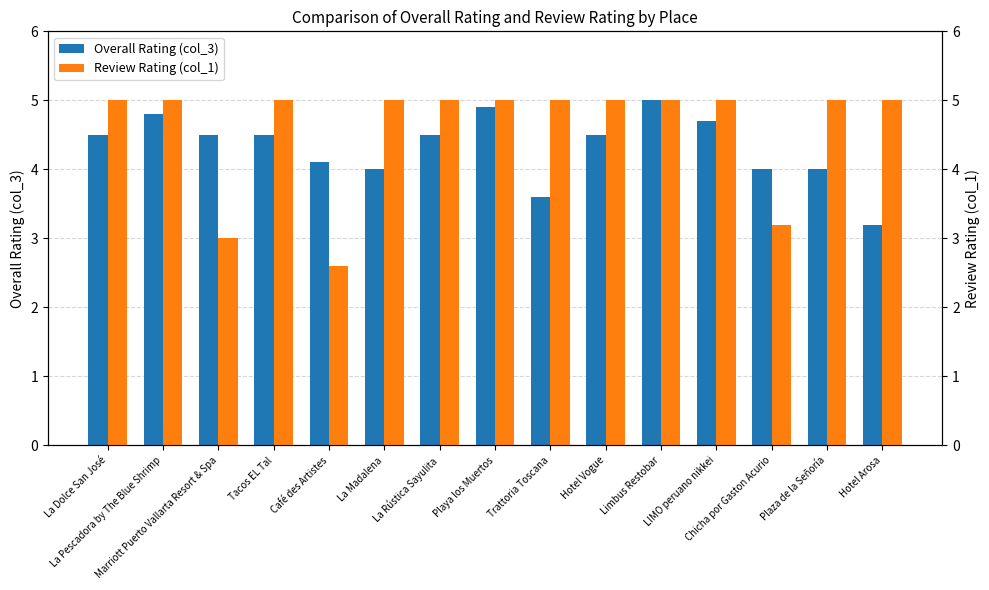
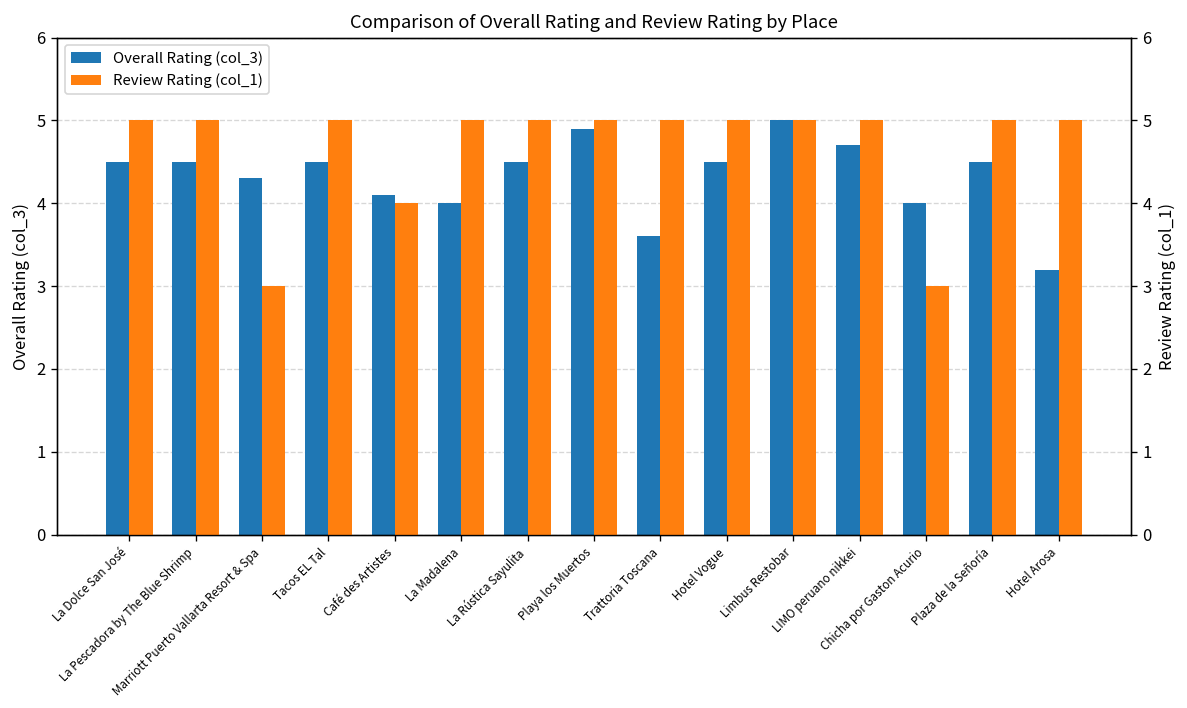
Overall Rating (col_3), La Pescadora by The Blue Shrimp: 4.8 -> 4.5
Overall Rating (col_3), Marriott Puerto Vallarta Resort & Spa: 4.5 -> 4.3
Overall Rating (col_3), Plaza de la Señoría: 4.0 -> 4.5
Review Rating (col_1), Café des Artistes: 2.6 -> 4.0
Review Rating (col_1), Chicha por Gaston Acurio: 3.2 -> 3.0
